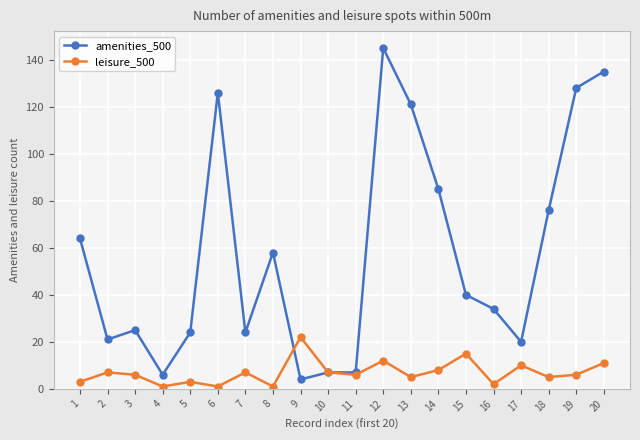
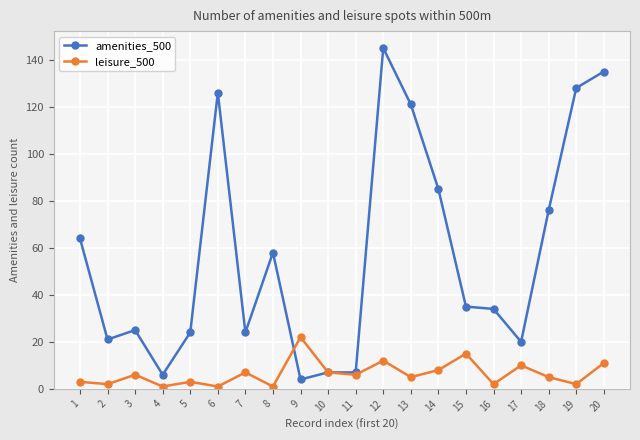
leisure_500, 2: 7 -> 2
amenities_500, 15: 40 -> 35
leisure_500, 19: 6 -> 2
